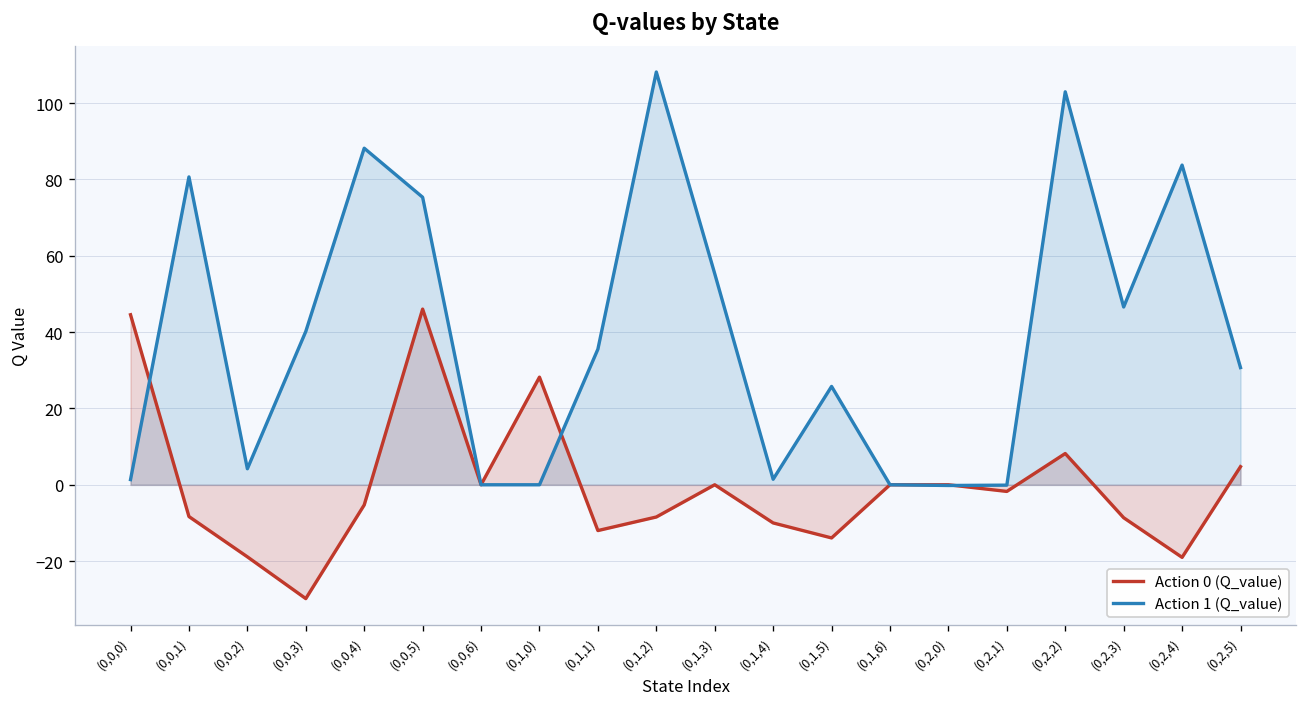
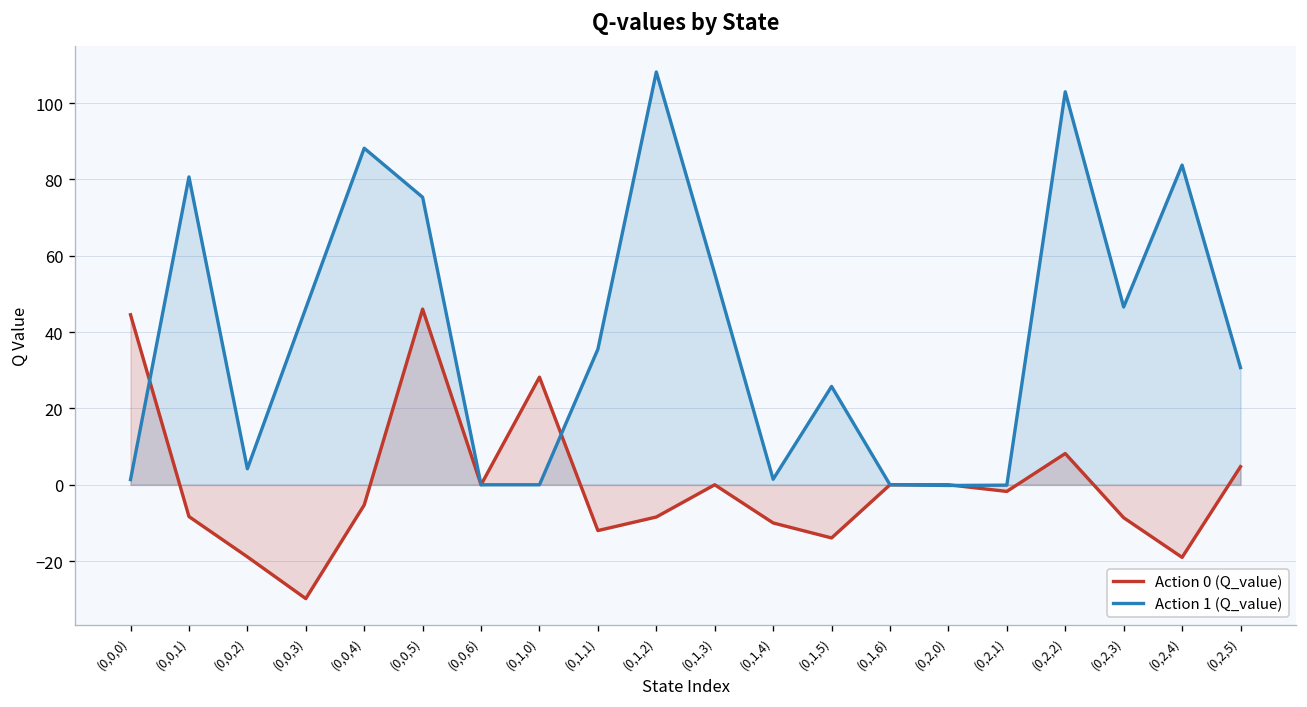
Action 1 (Q_value), (0,0,3): 40 -> 46
